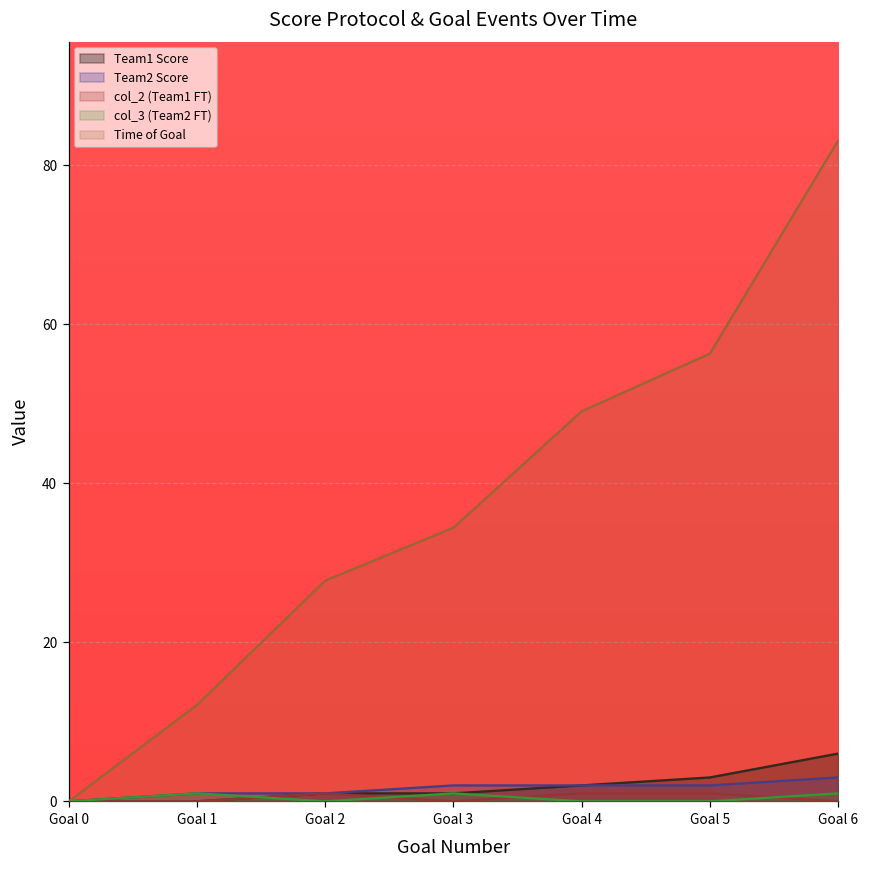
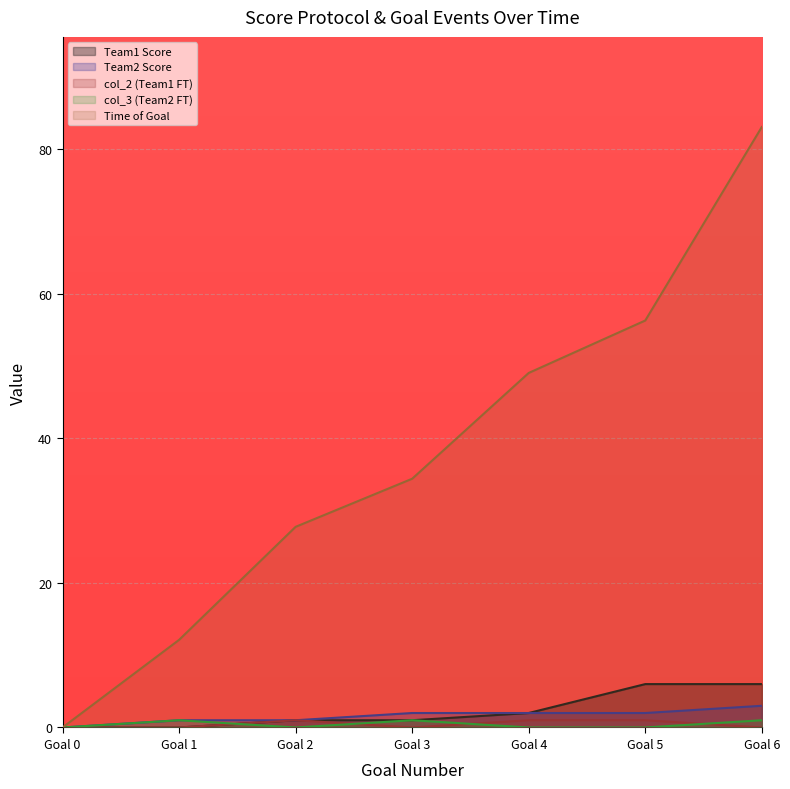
Team1 Score, Goal 5: 3 -> 6
